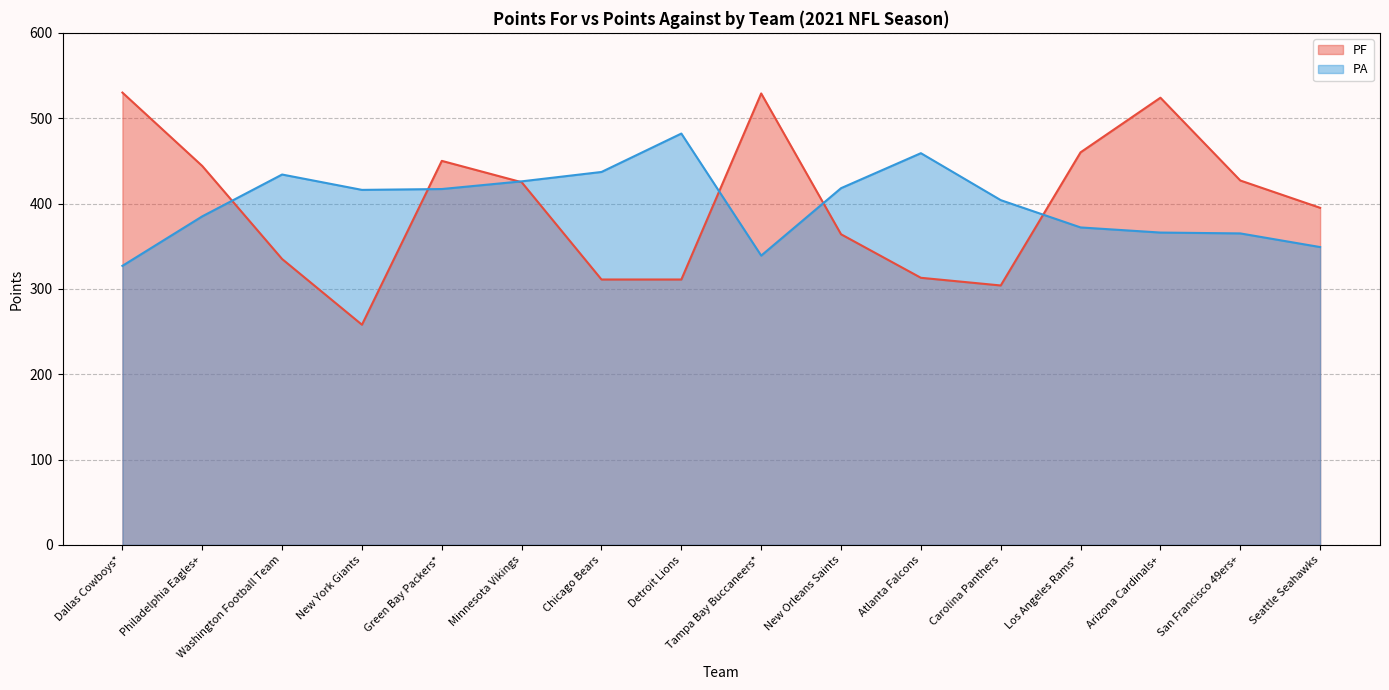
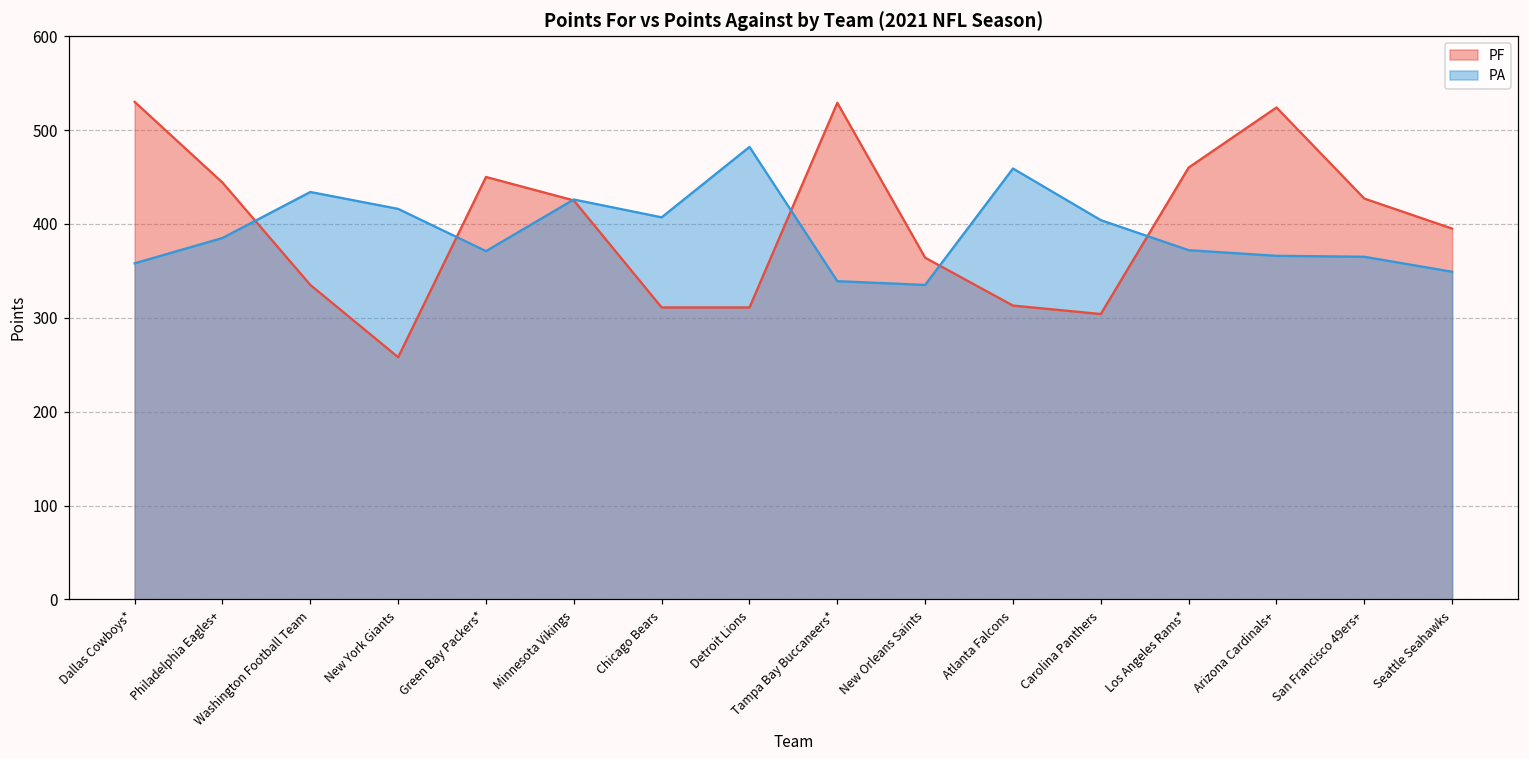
PA, Dallas Cowboys*: 330 -> 360
PA, Green Bay Packers*: 420 -> 370
PA, Chicago Bears: 440 -> 410
PA, New Orleans Saints: 420 -> 340
